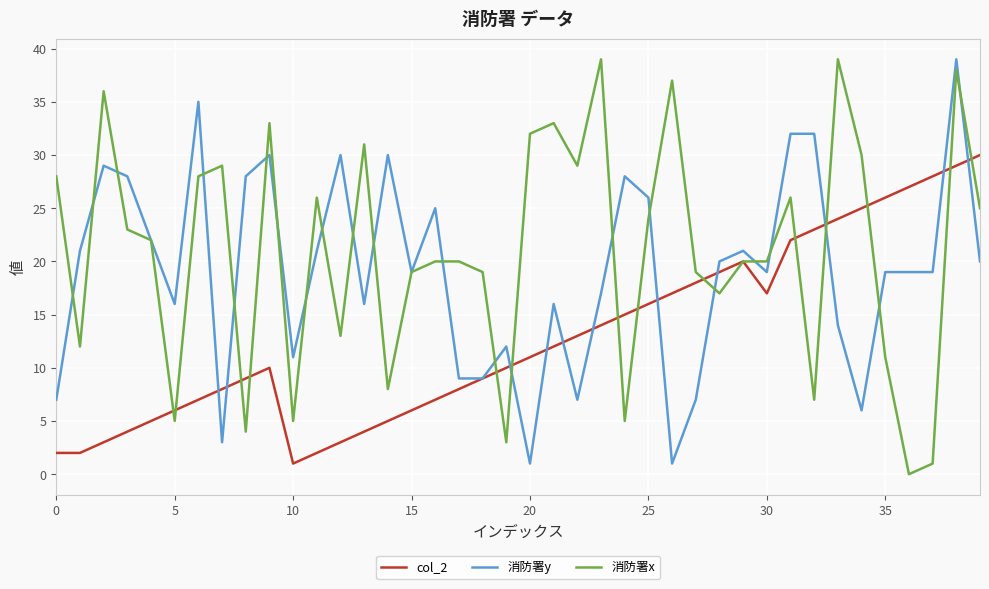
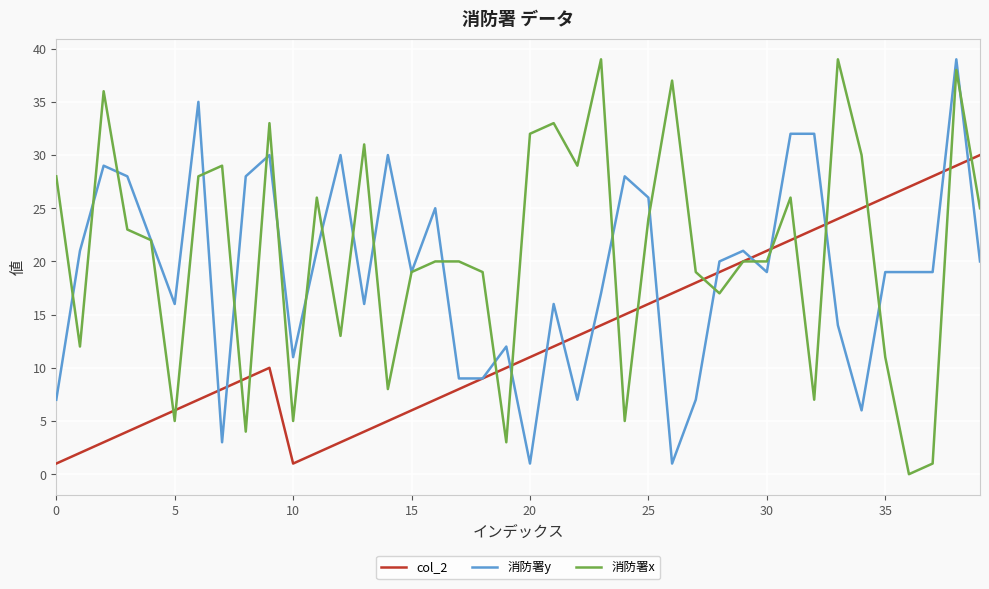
col_2, 0: 2 -> 1
col_2, 30: 17 -> 21
